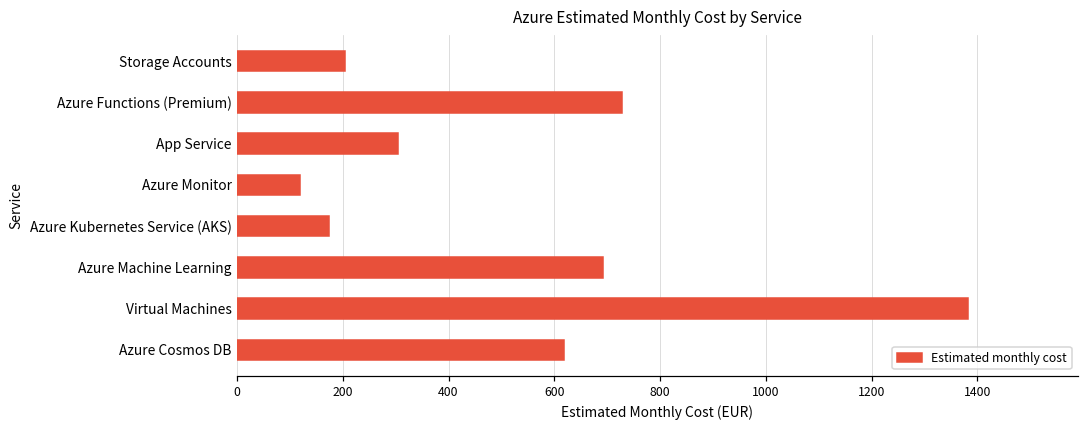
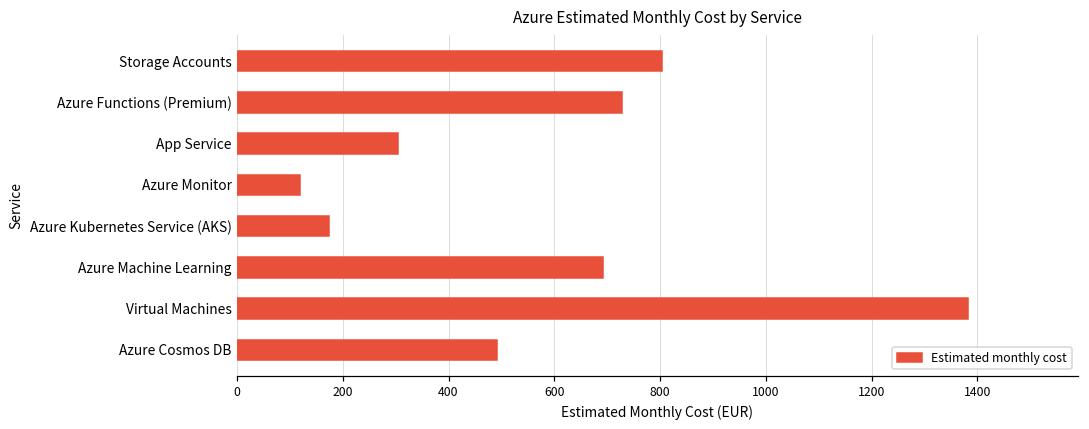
Storage Accounts: 200 -> 800
Azure Cosmos DB: 620 -> 490
